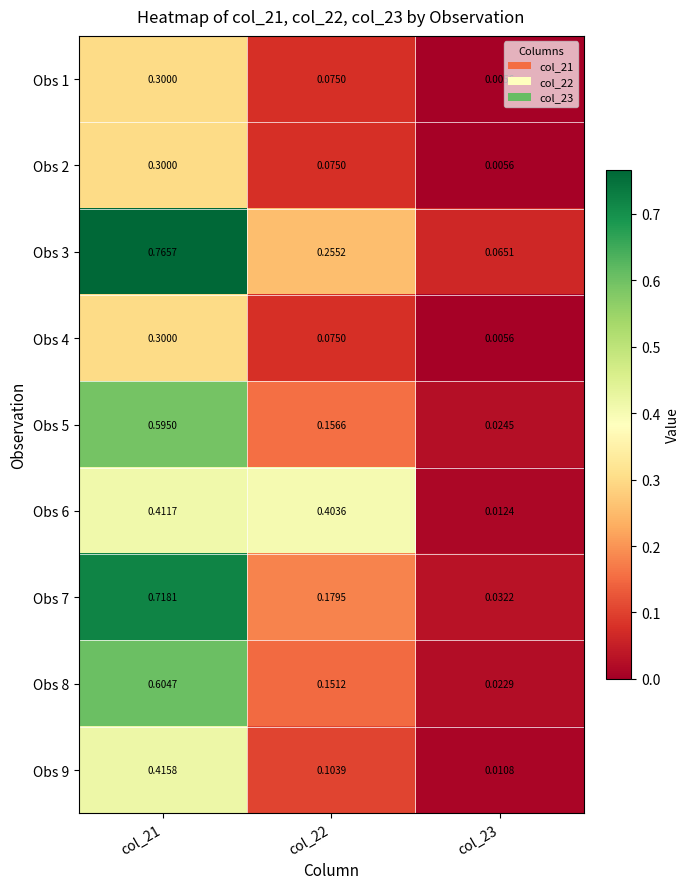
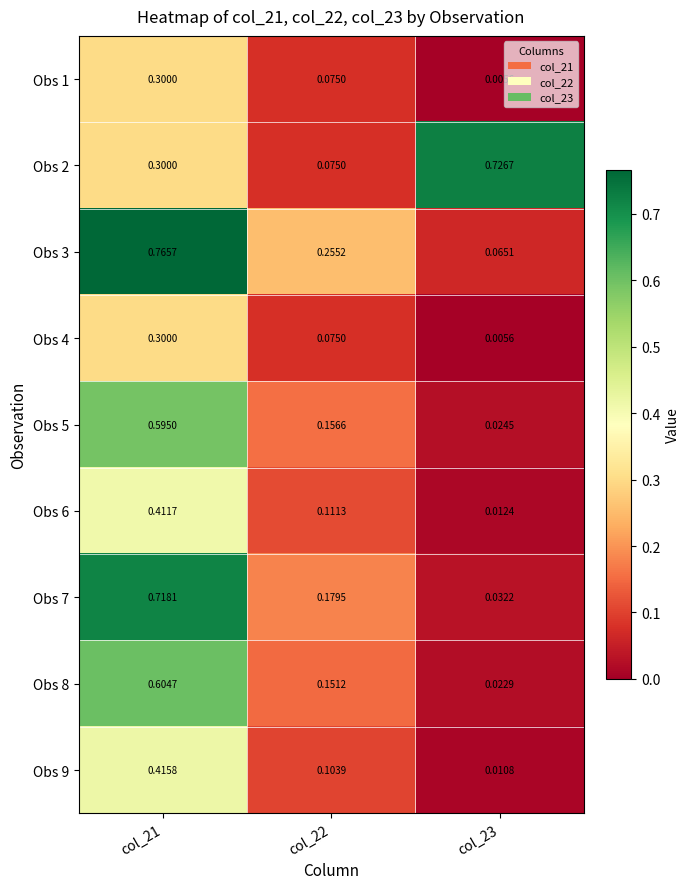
Obs 2, col_23: 0.0056 -> 0.7267
Obs 6, col_22: 0.4036 -> 0.1113
